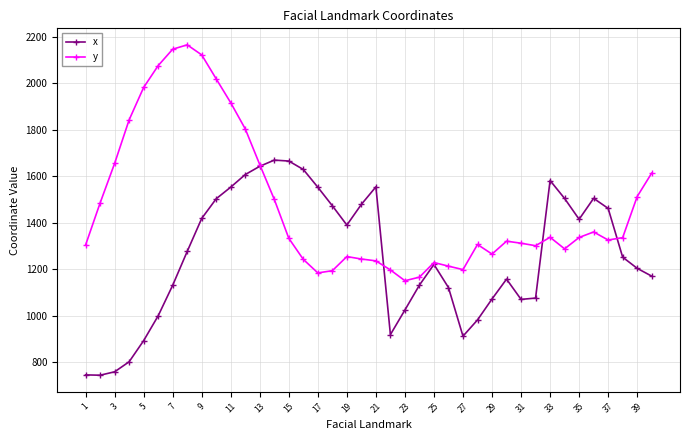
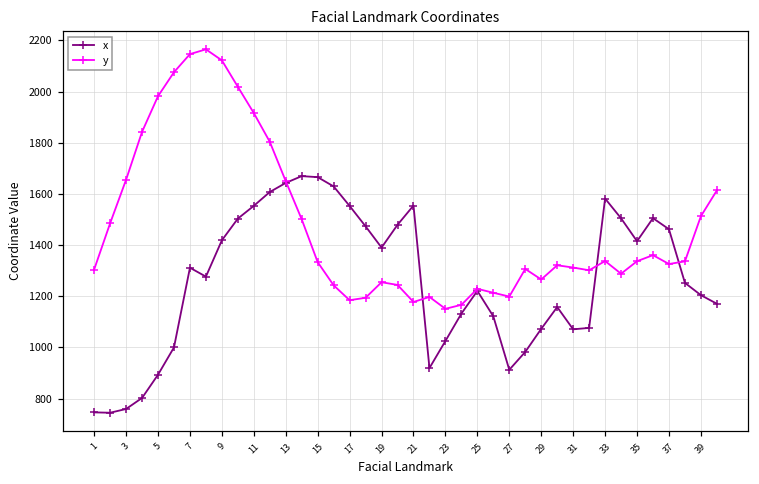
x, 7: 1130 -> 1310
y, 21: 1240 -> 1180
